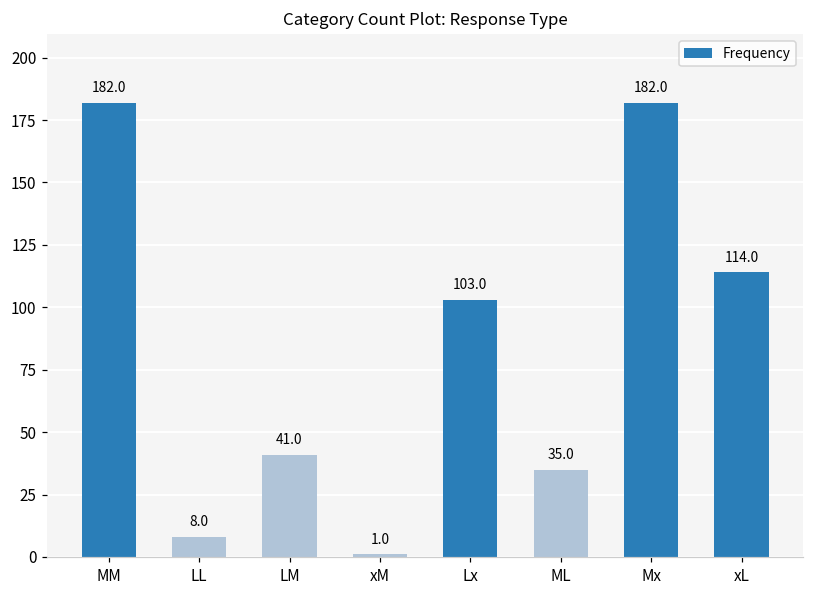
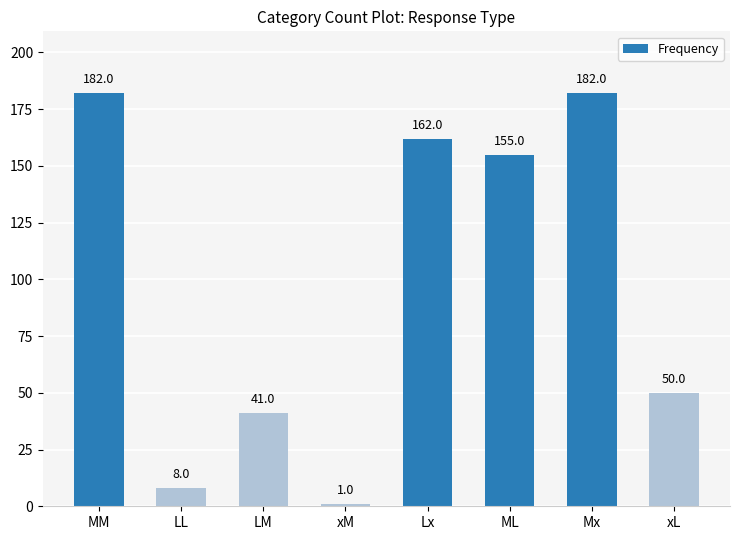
Lx: 103.0 -> 162.0
ML: 35.0 -> 155.0
xL: 114.0 -> 50.0
